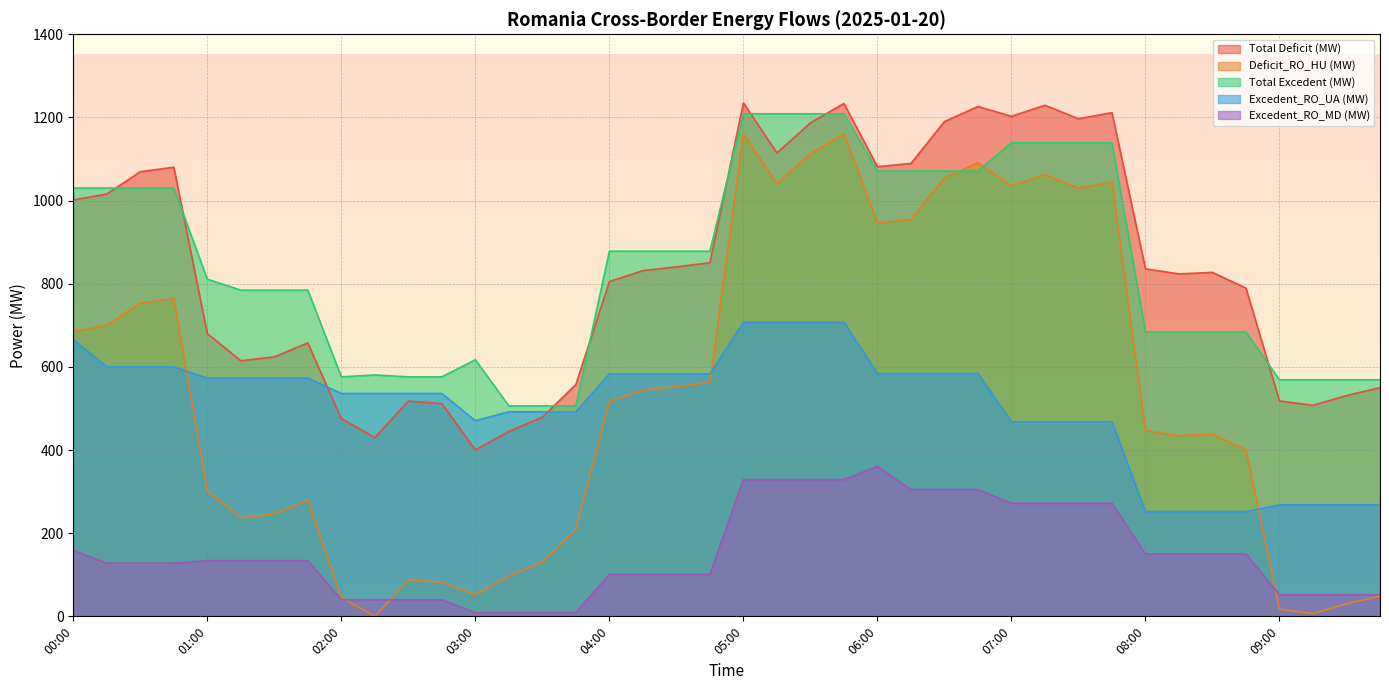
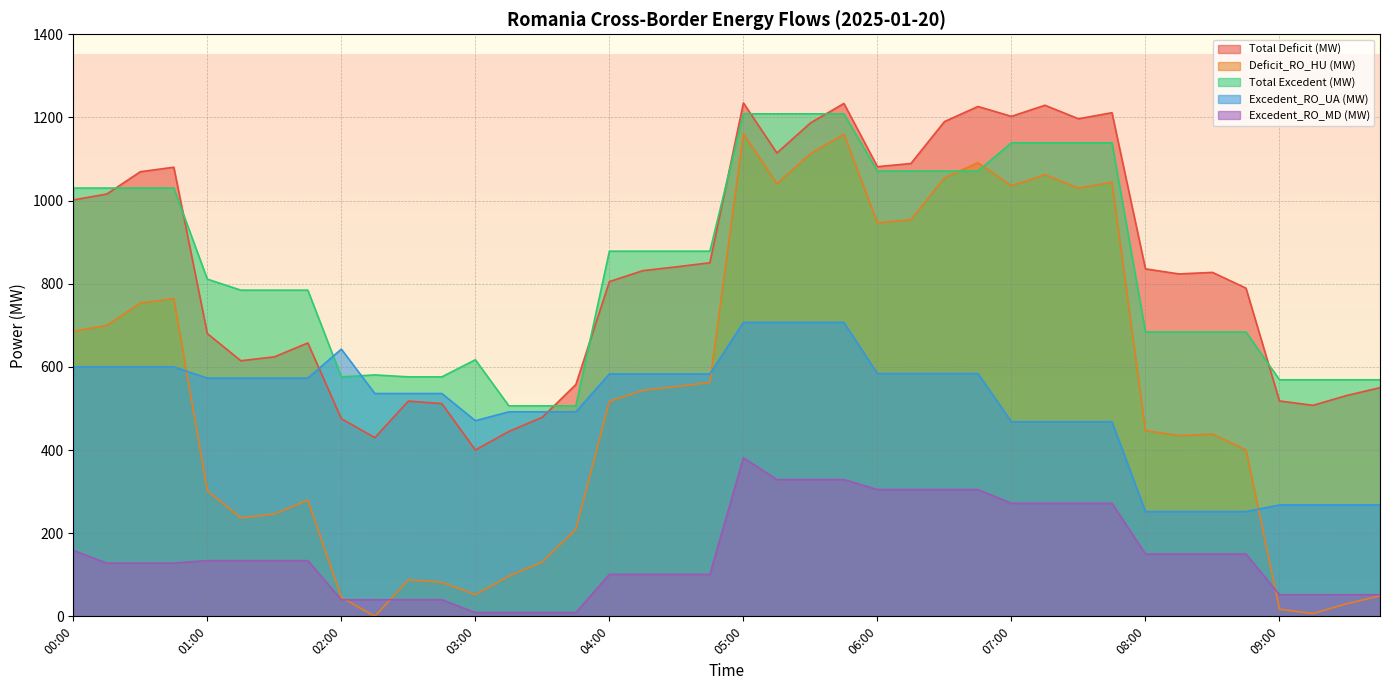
Excedent_RO_UA (MW), 00:00: 670 -> 600
Excedent_RO_UA (MW), 02:00: 540 -> 640
Excedent_RO_MD (MW), 05:00: 330 -> 380
Excedent_RO_MD (MW), 06:00: 360 -> 310
